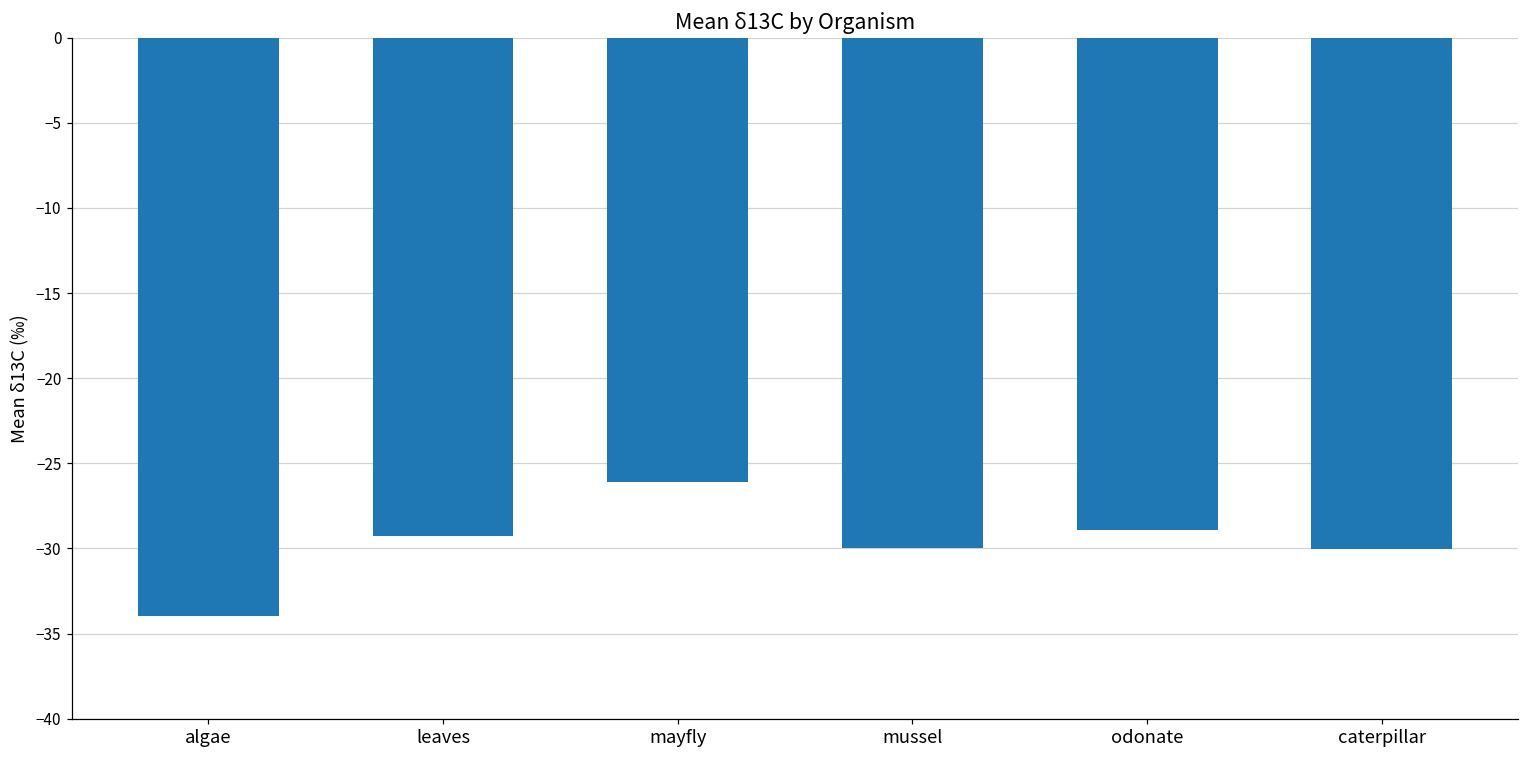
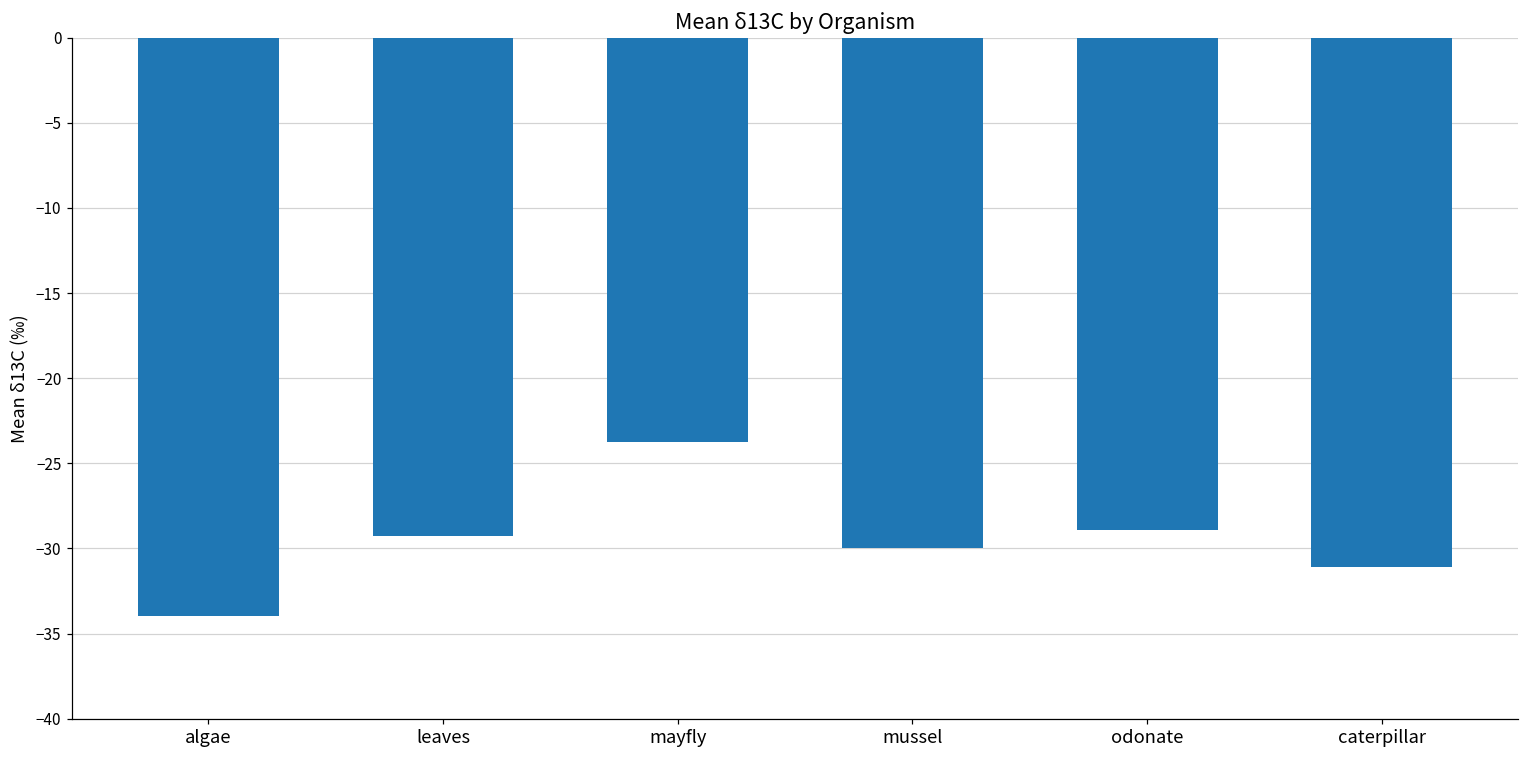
mayfly: -26.1 -> -23.7
caterpillar: -30.0 -> -31.1
